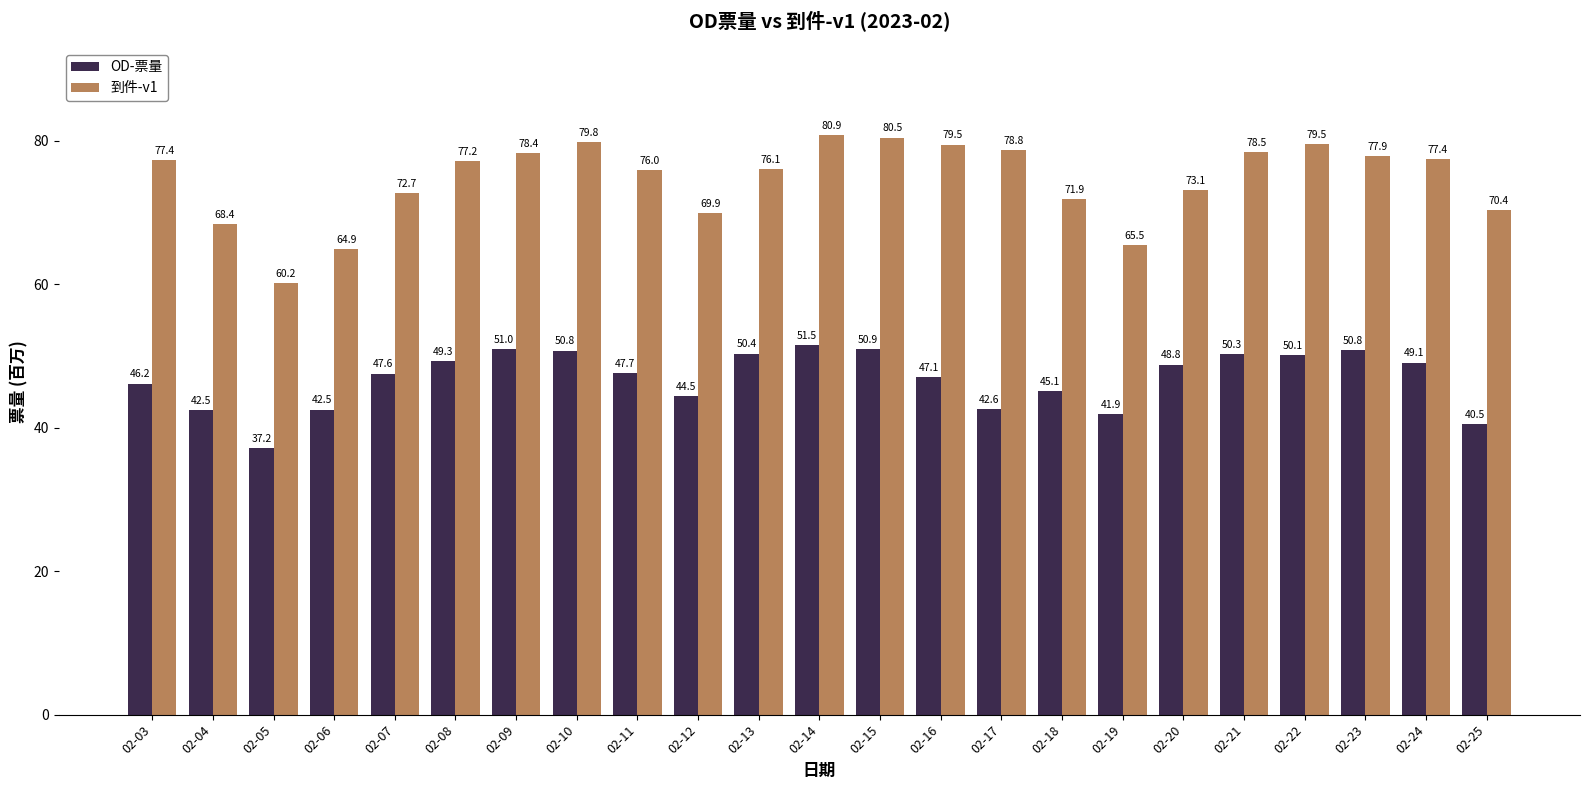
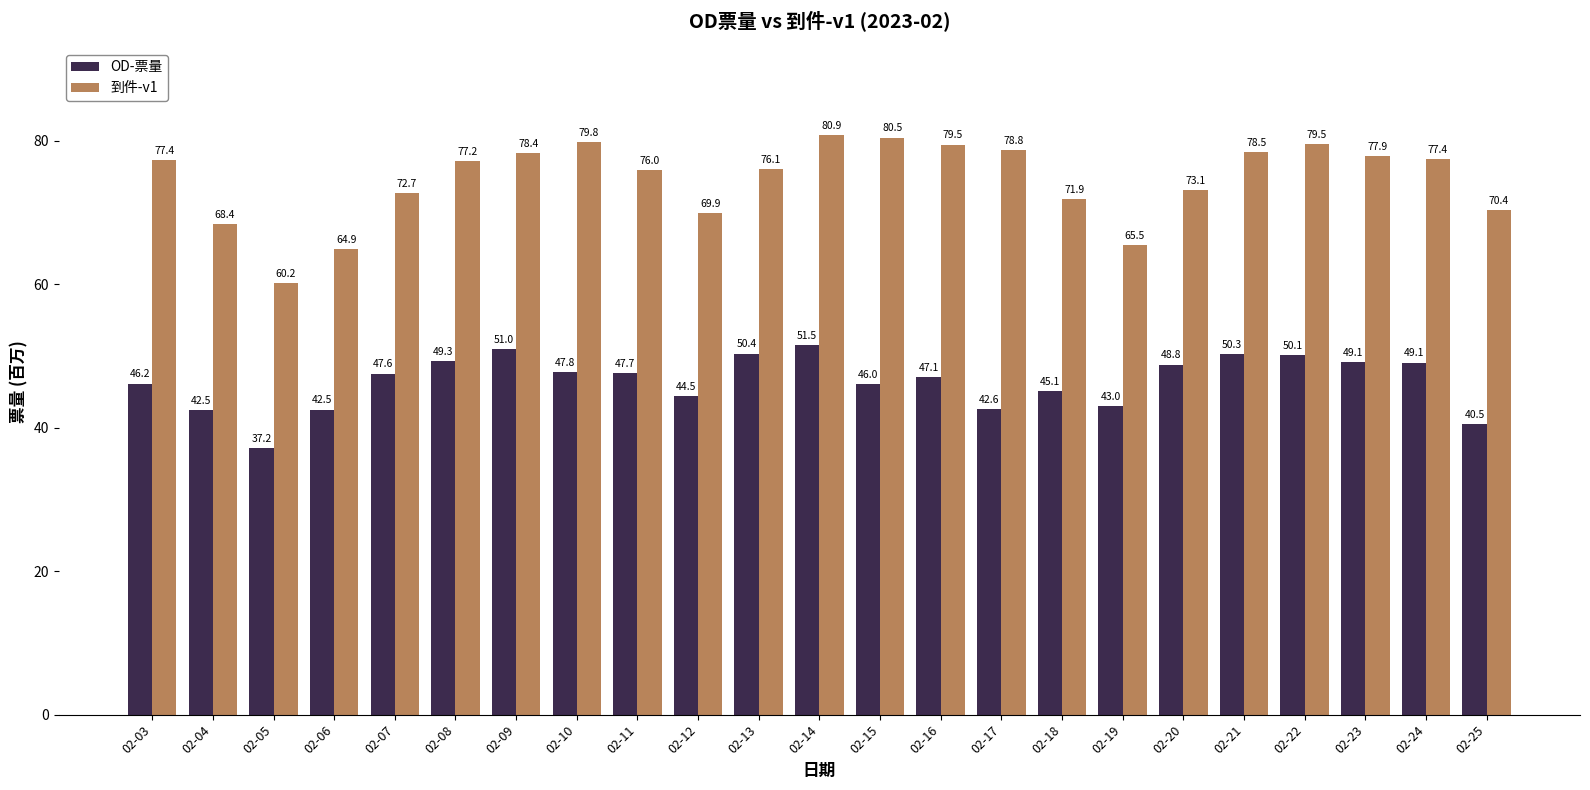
OD-票量, 02-10: 50.8 -> 47.8
OD-票量, 02-15: 50.9 -> 46.0
OD-票量, 02-19: 41.9 -> 43.0
OD-票量, 02-23: 50.8 -> 49.1
